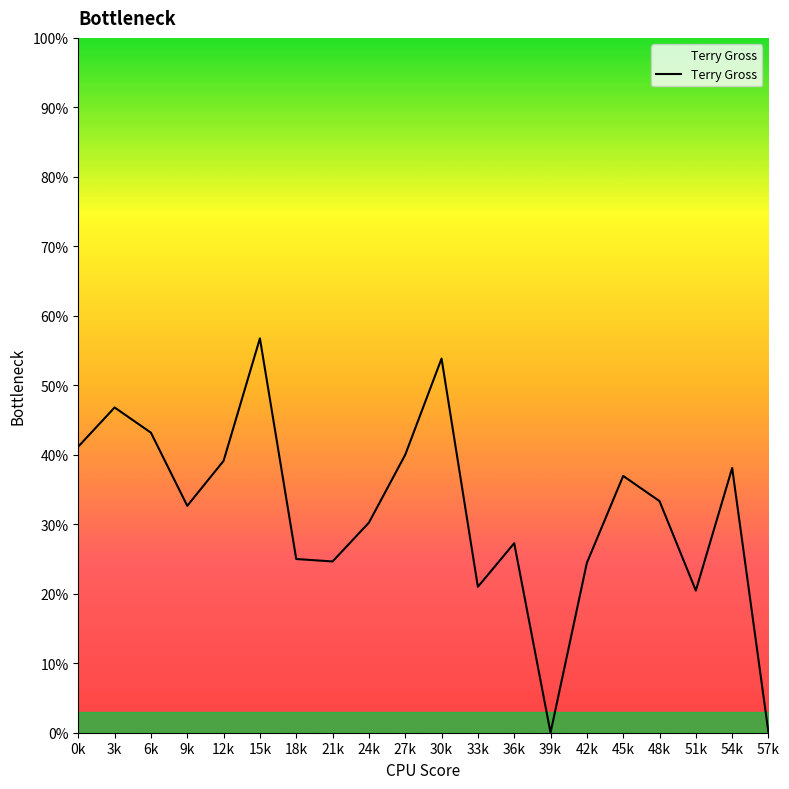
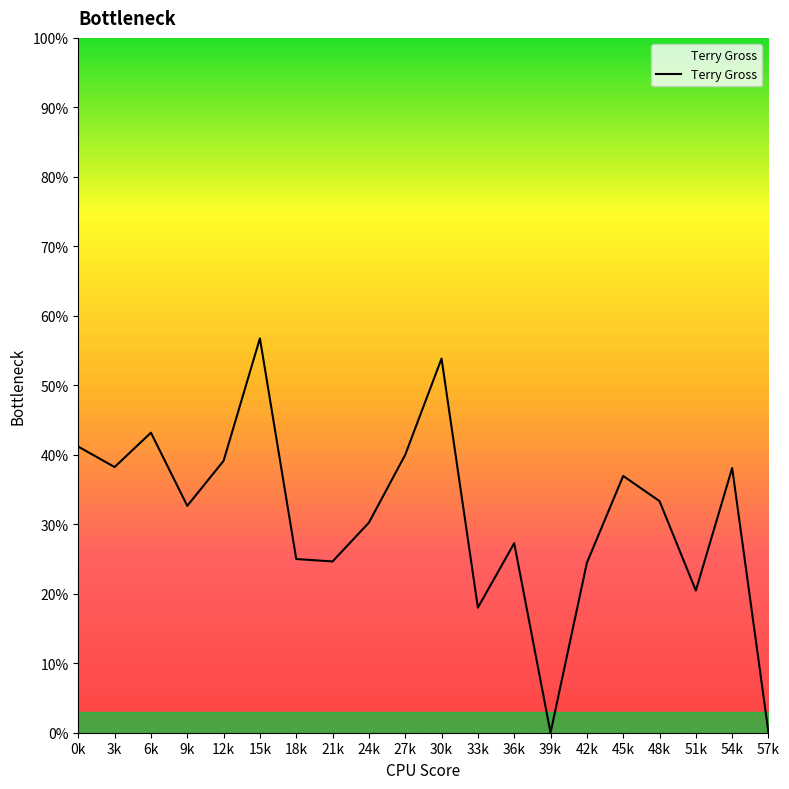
3k: 47% -> 38%
33k: 21% -> 18%
